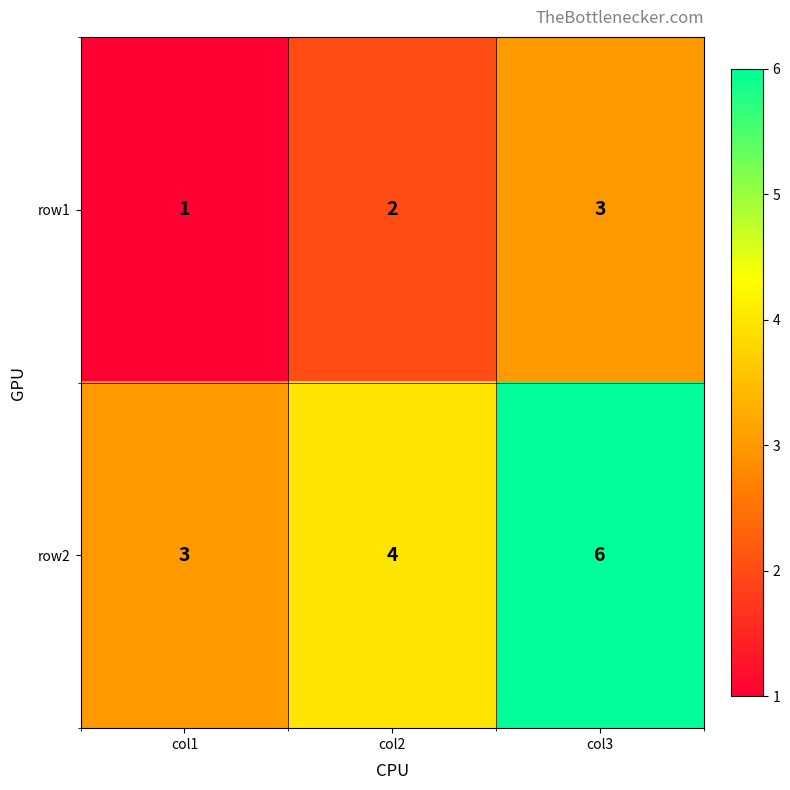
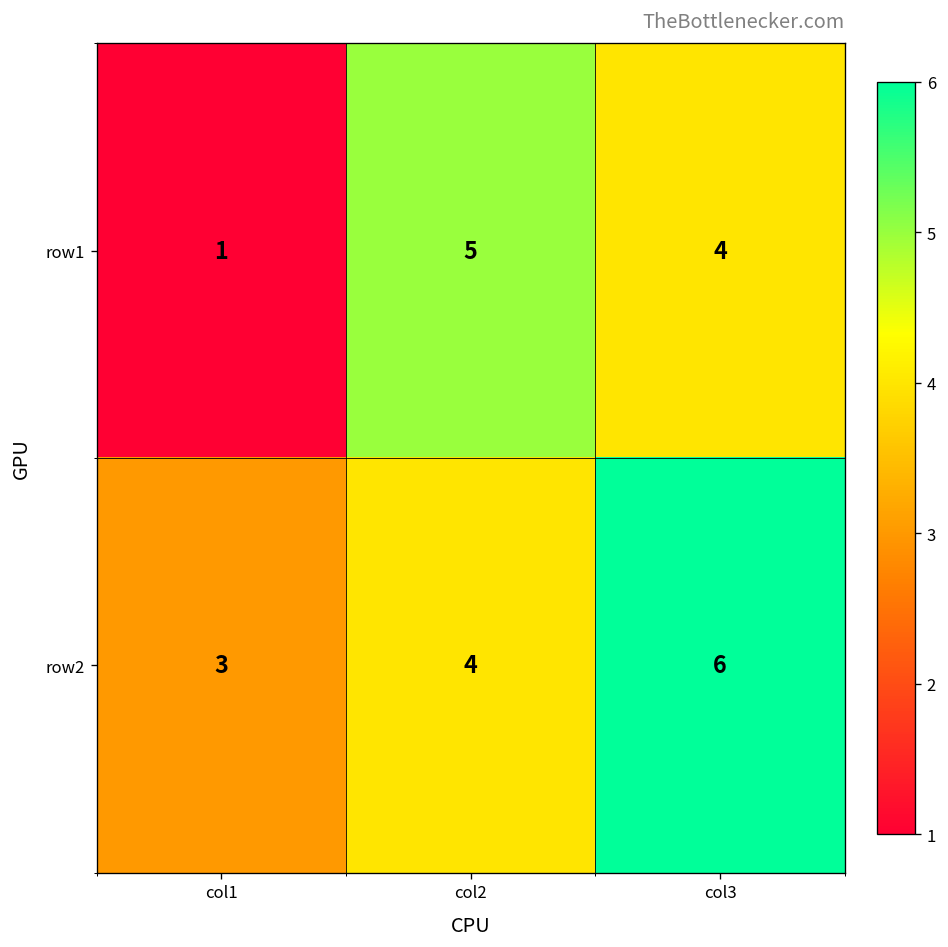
row1, col2: 2 -> 5
row1, col3: 3 -> 4
